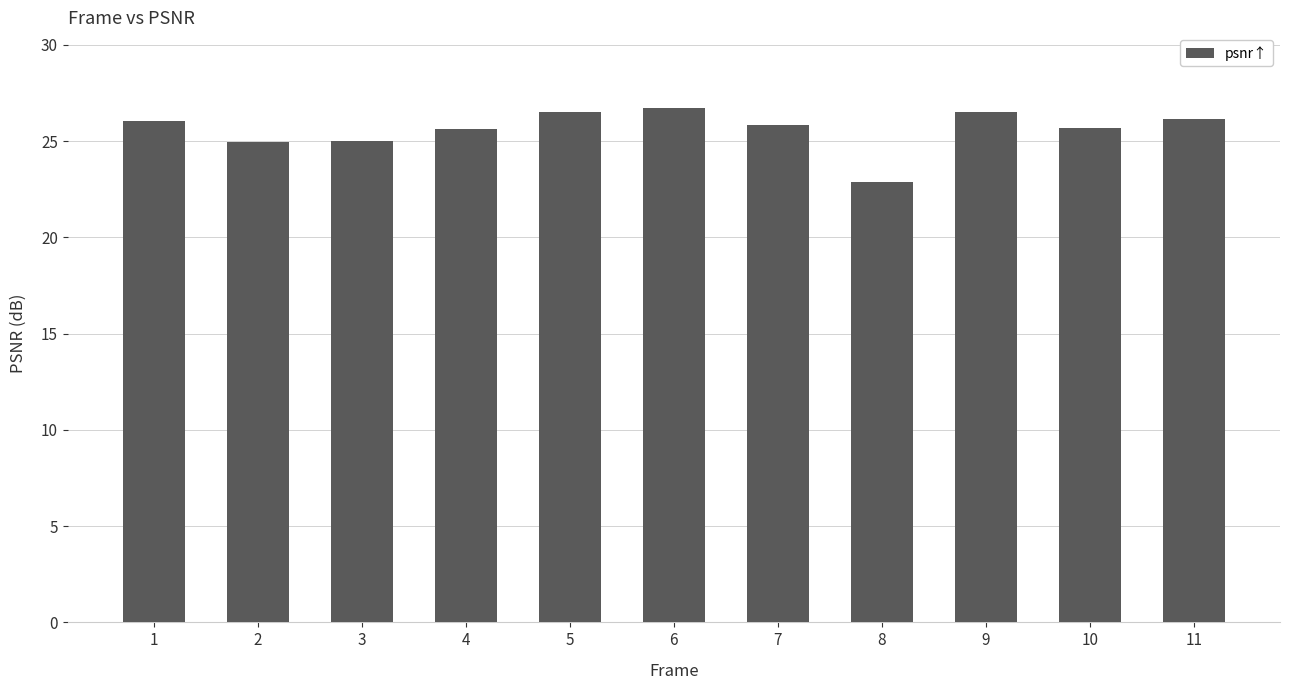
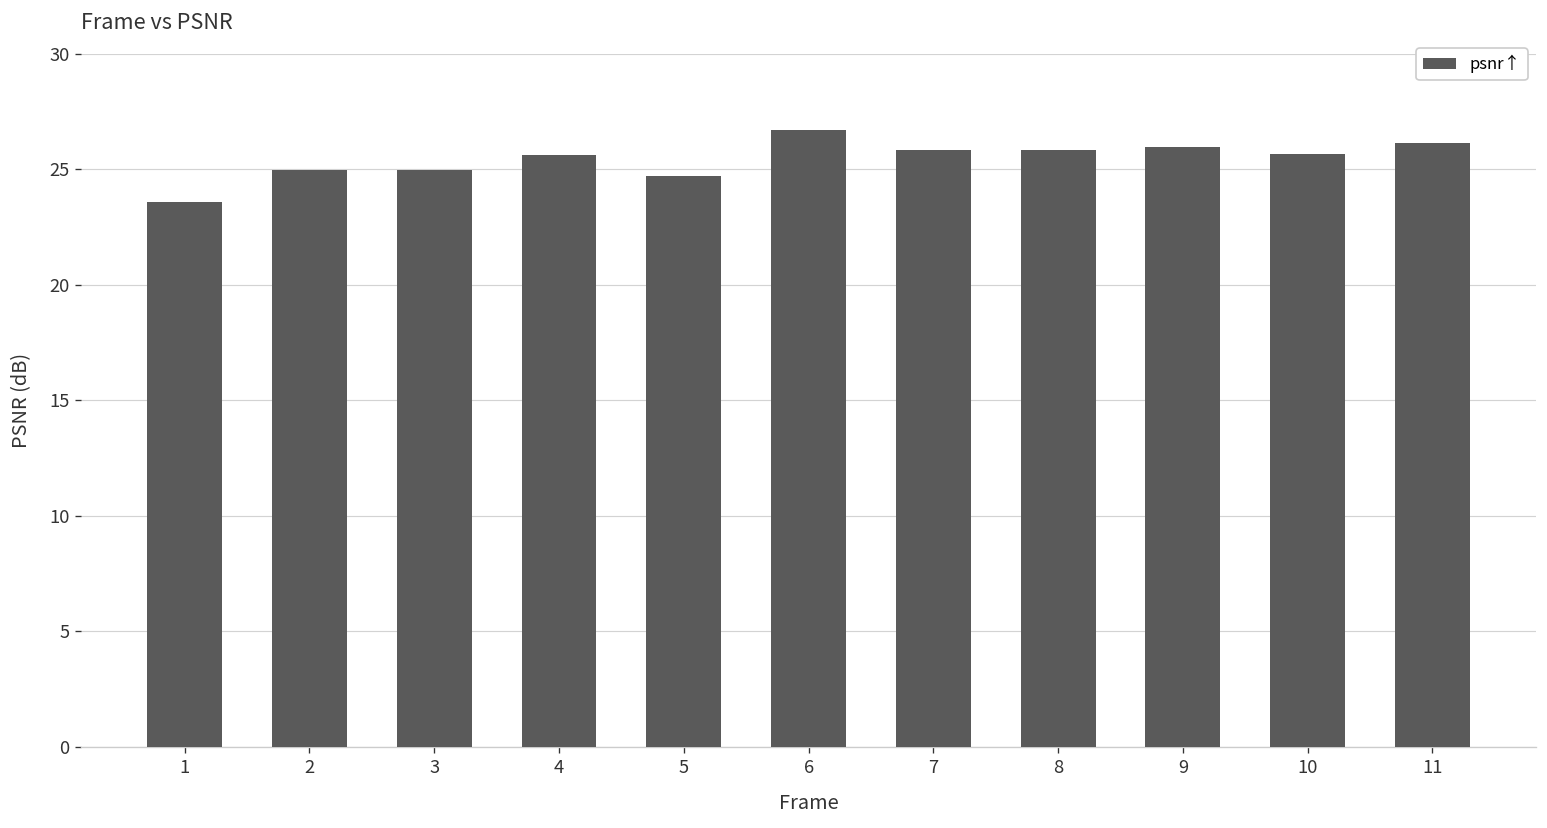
1: 26.1 -> 23.6
5: 26.5 -> 24.7
8: 22.9 -> 25.9
9: 26.5 -> 26.0
